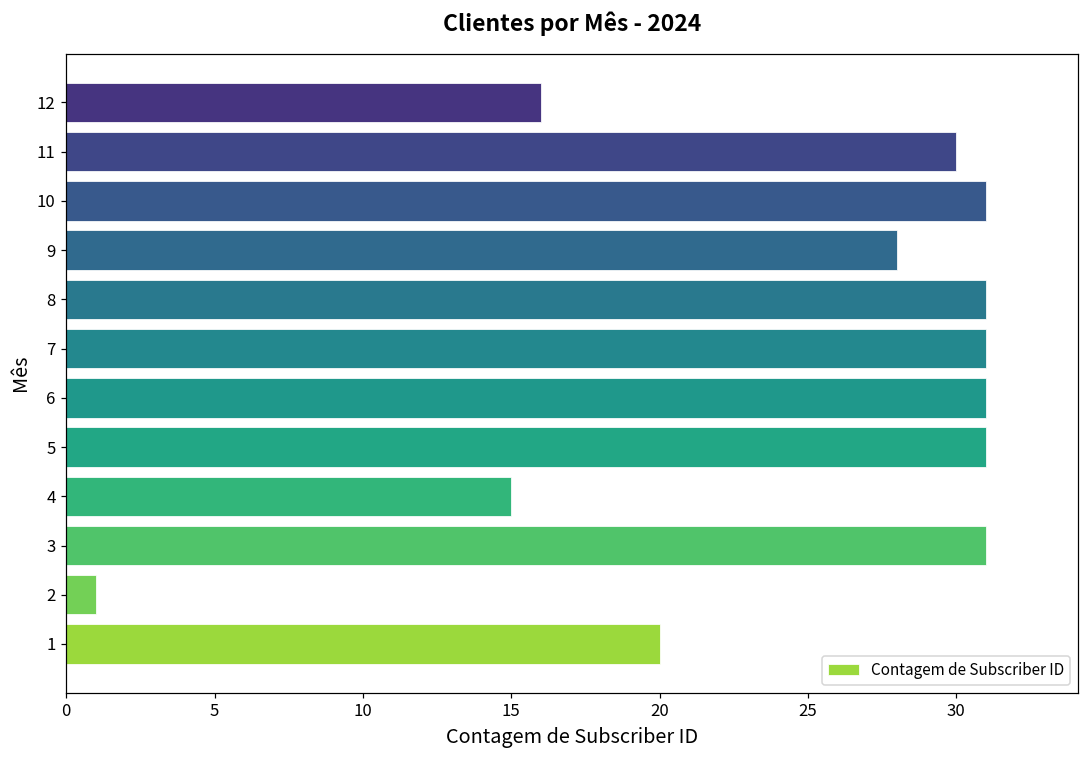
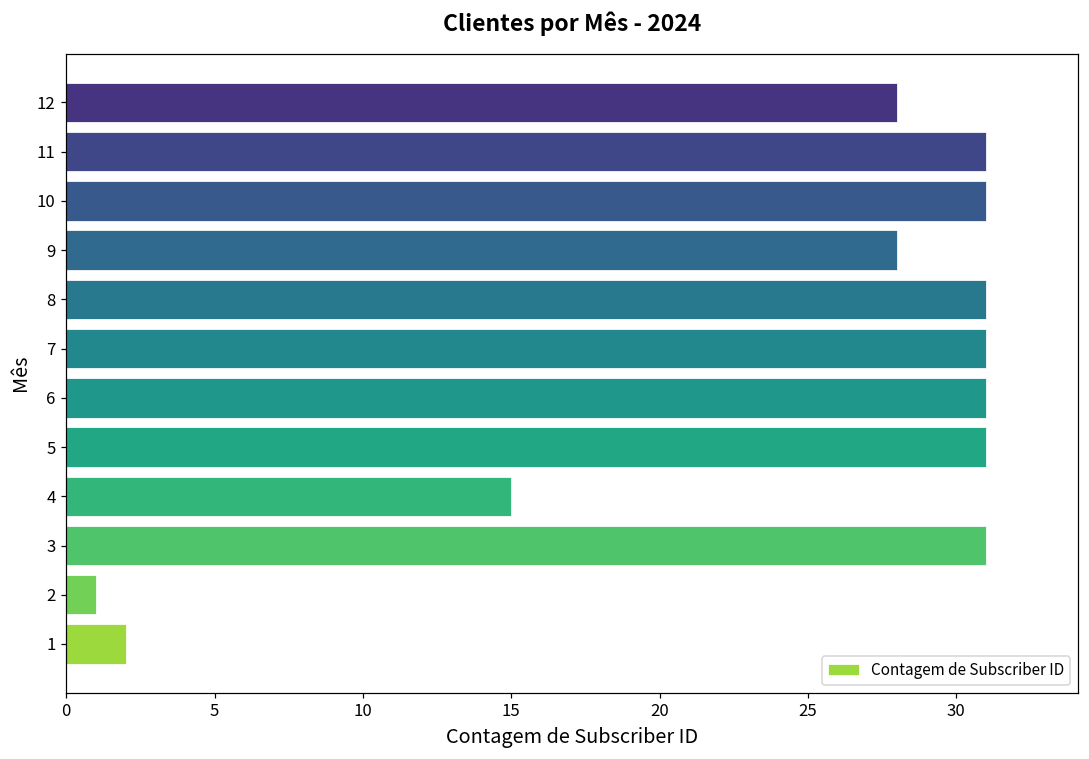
12: 16 -> 28
11: 30 -> 31
1: 20 -> 2
